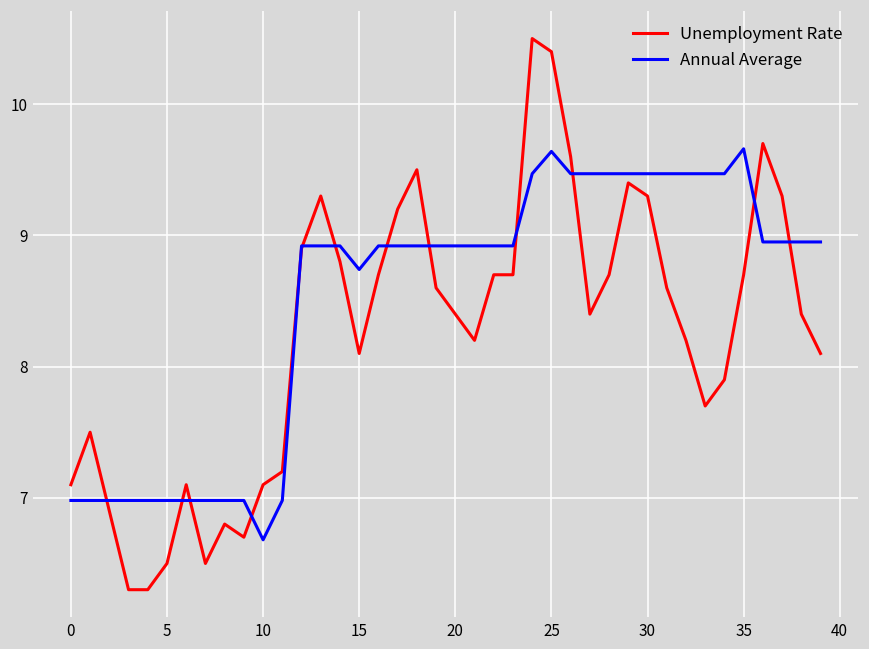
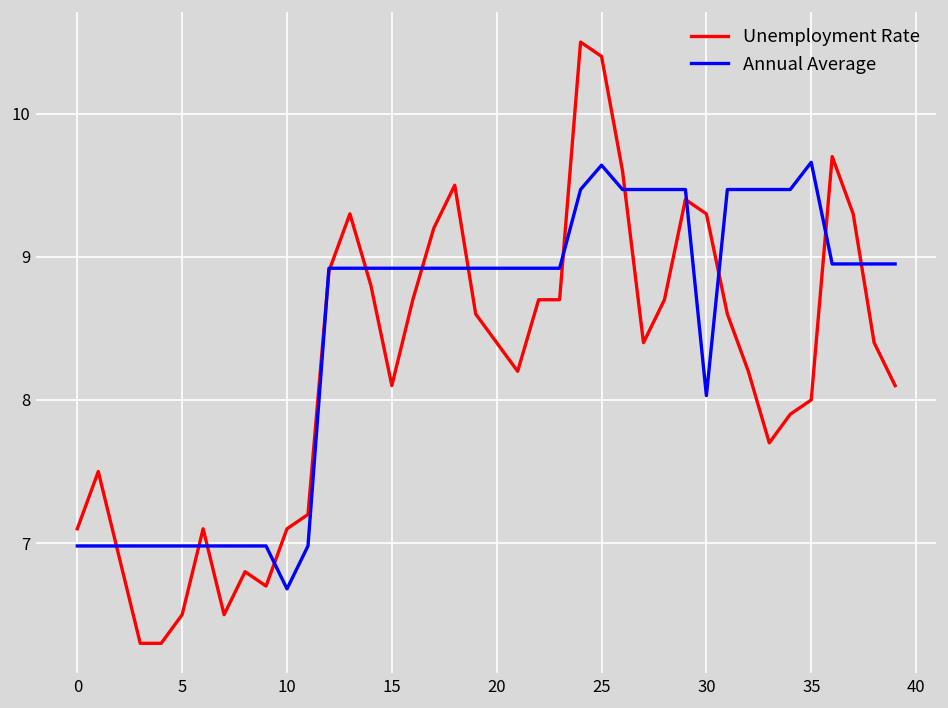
Annual Average, 15: 8.74 -> 8.92
Annual Average, 30: 9.47 -> 8.03
Unemployment Rate, 35: 8.7 -> 8.0
